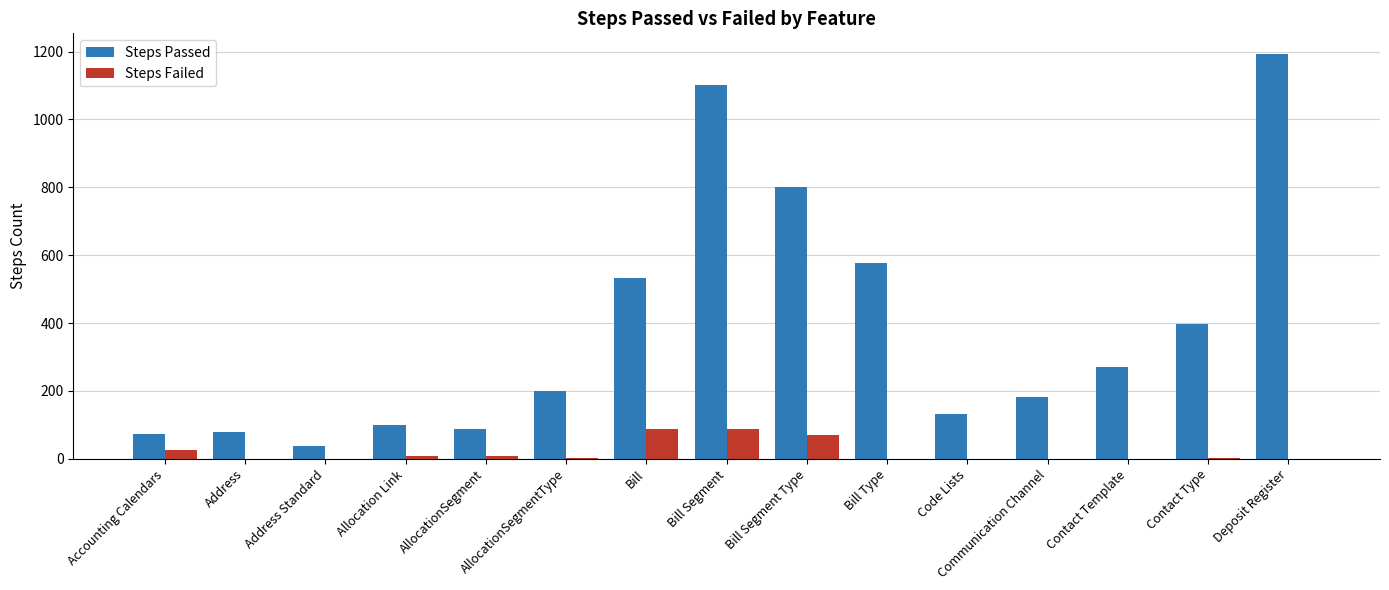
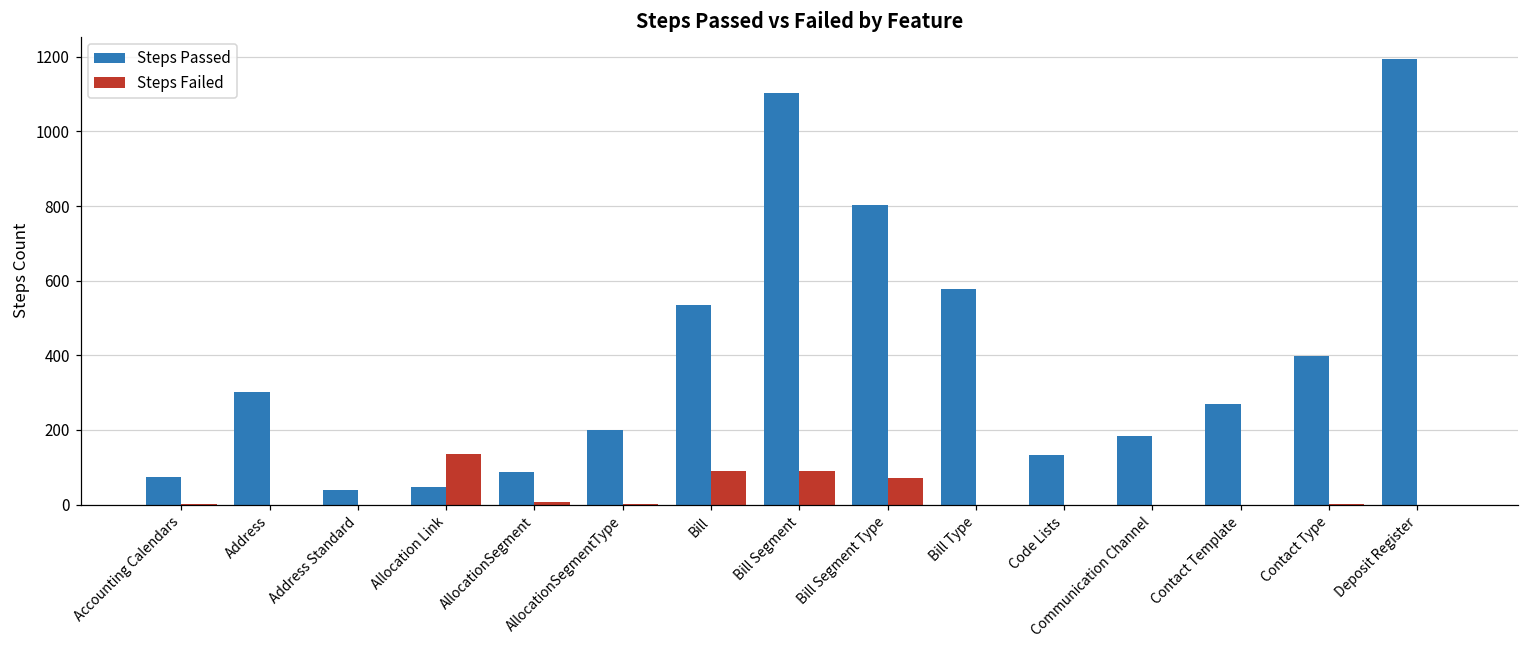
Steps Failed, Accounting Calendars: 30 -> 0
Steps Passed, Address: 80 -> 300
Steps Passed, Allocation Link: 100 -> 50
Steps Failed, Allocation Link: 10 -> 140
